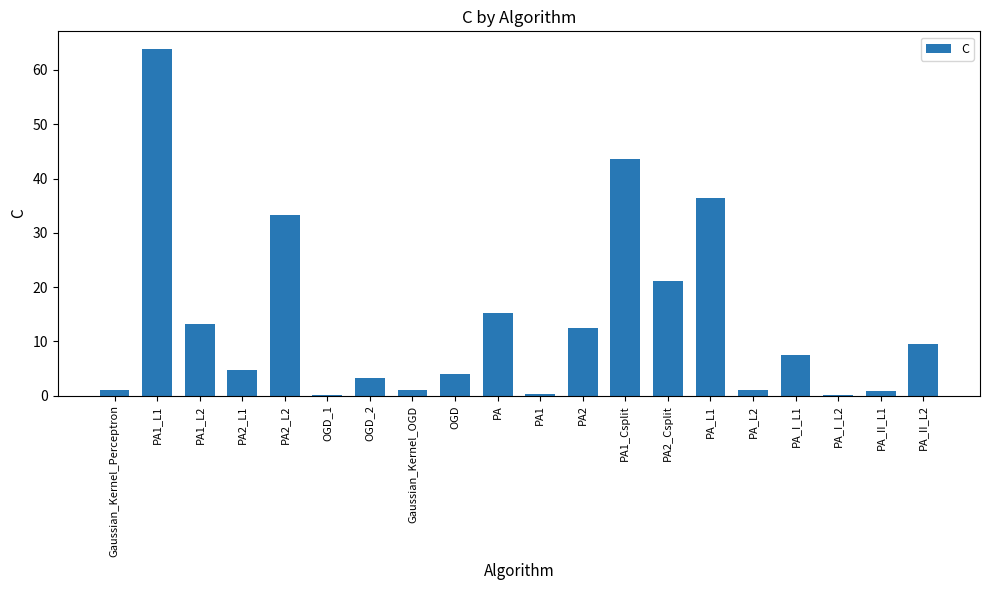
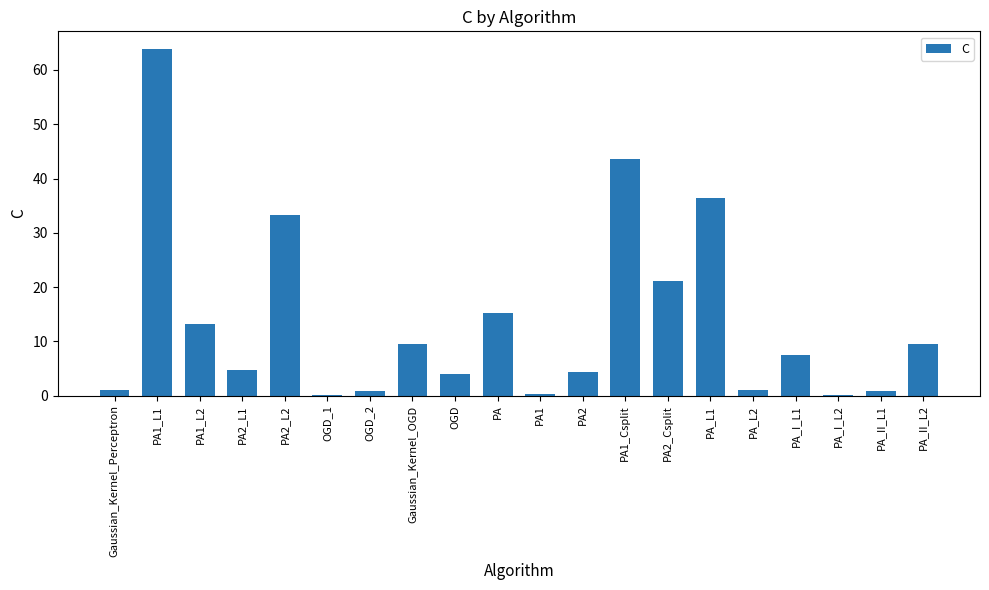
OGD_2: 3 -> 1
Gaussian_Kernel_OGD: 1 -> 10
PA2: 13 -> 4
